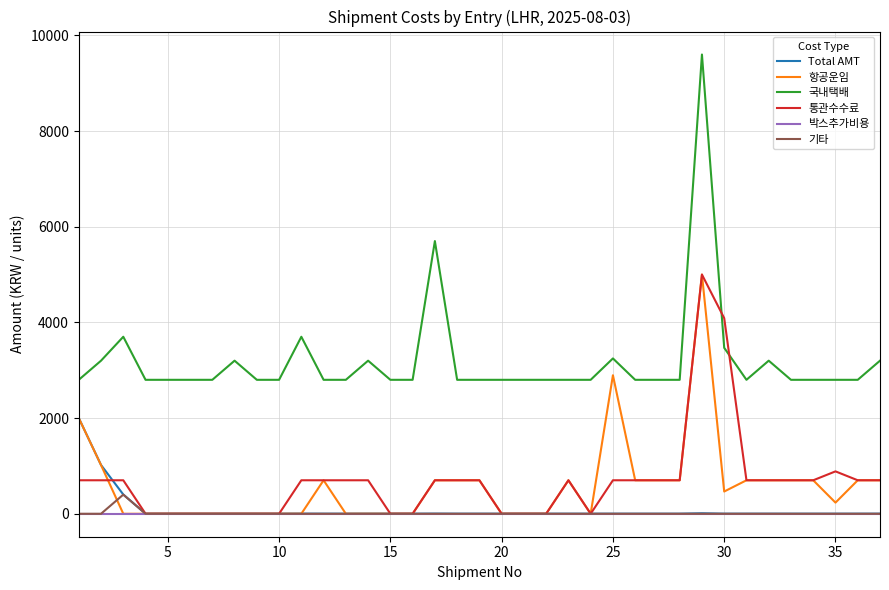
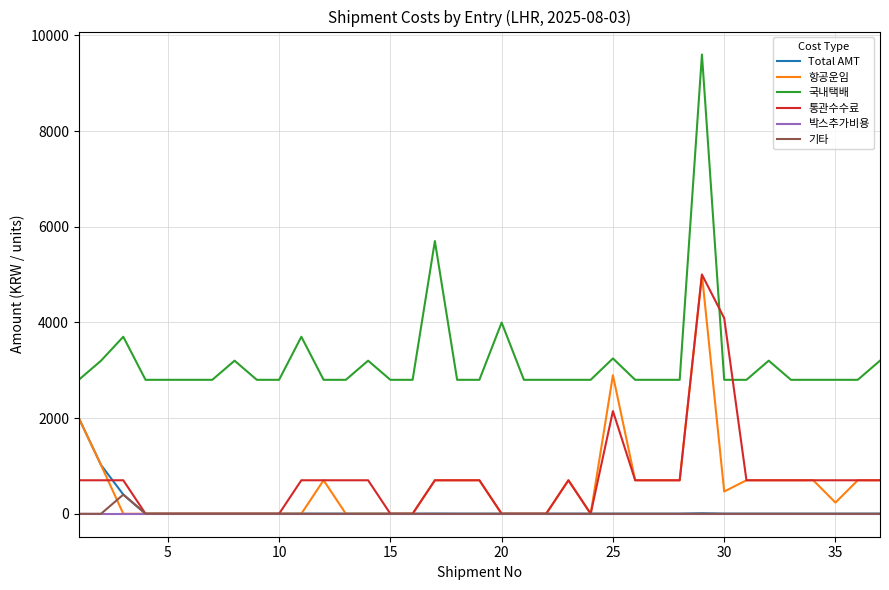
국내택배, 20: 2800 -> 4000
통관수수료, 25: 700 -> 2100
국내택배, 30: 3500 -> 2800
통관수수료, 35: 900 -> 700
